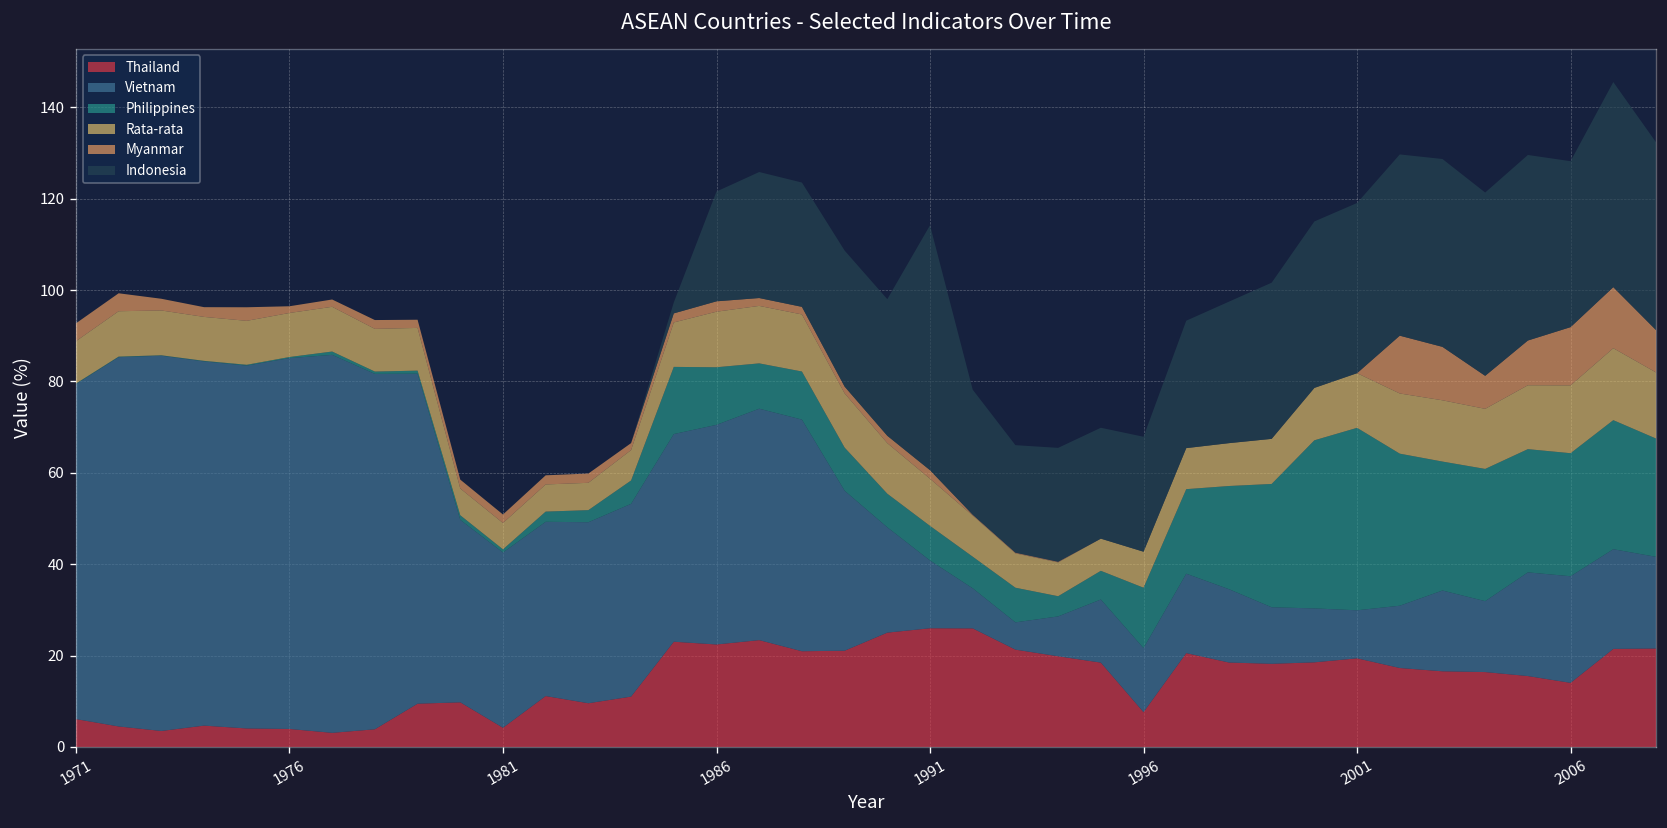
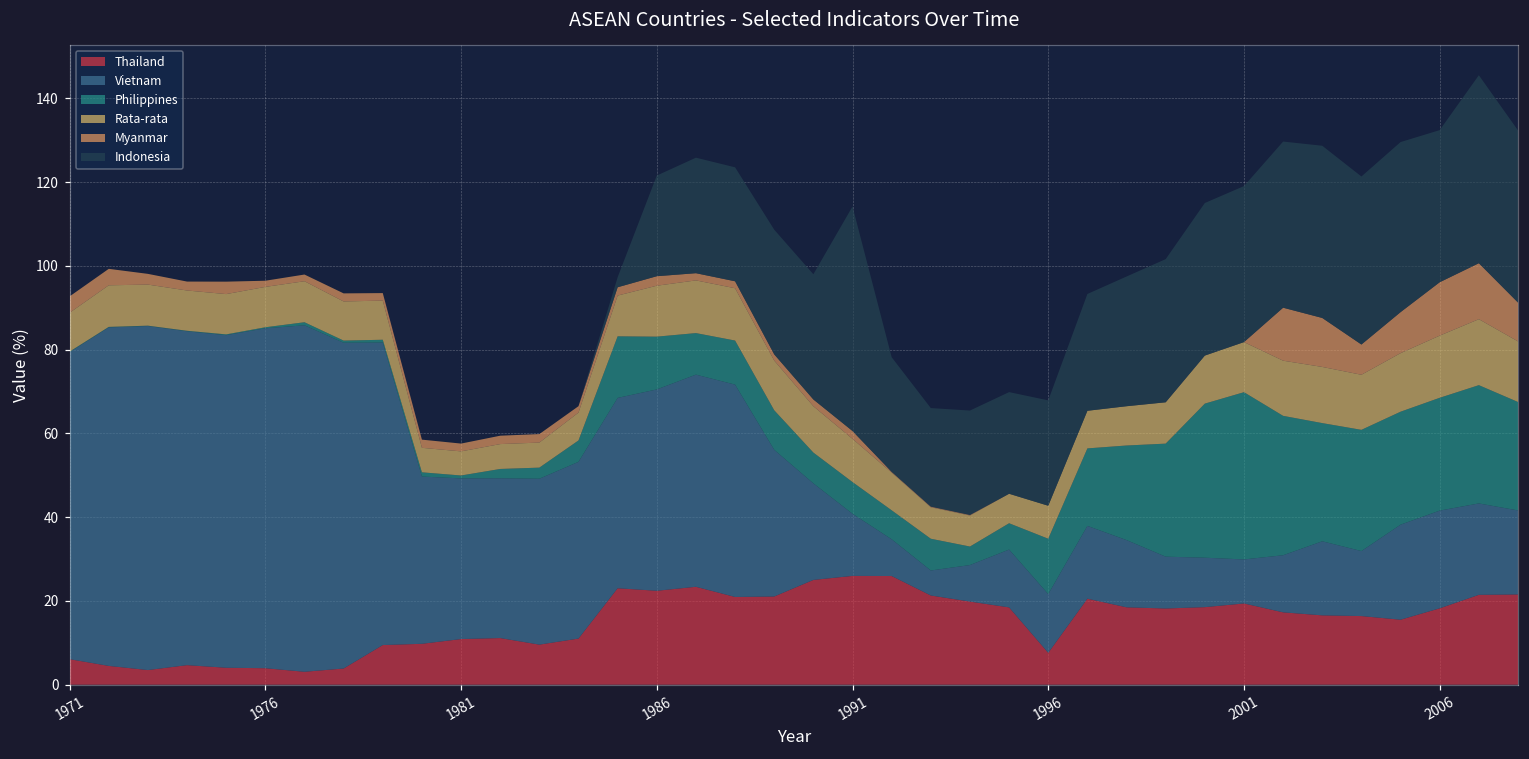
Thailand, 1981: 4 -> 11
Thailand, 2006: 14 -> 18
